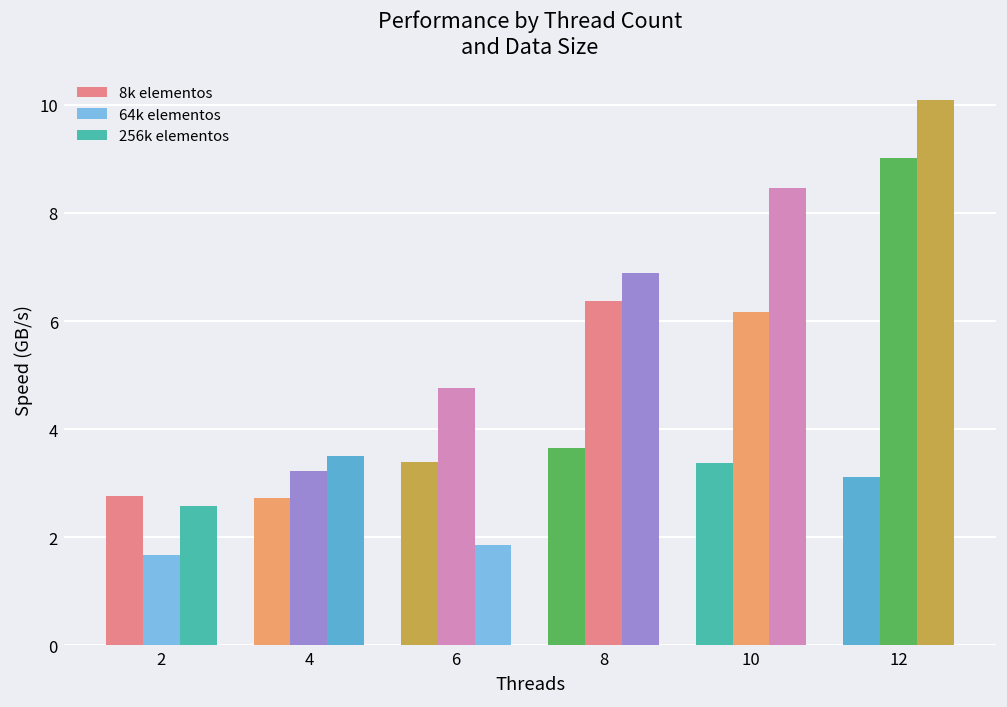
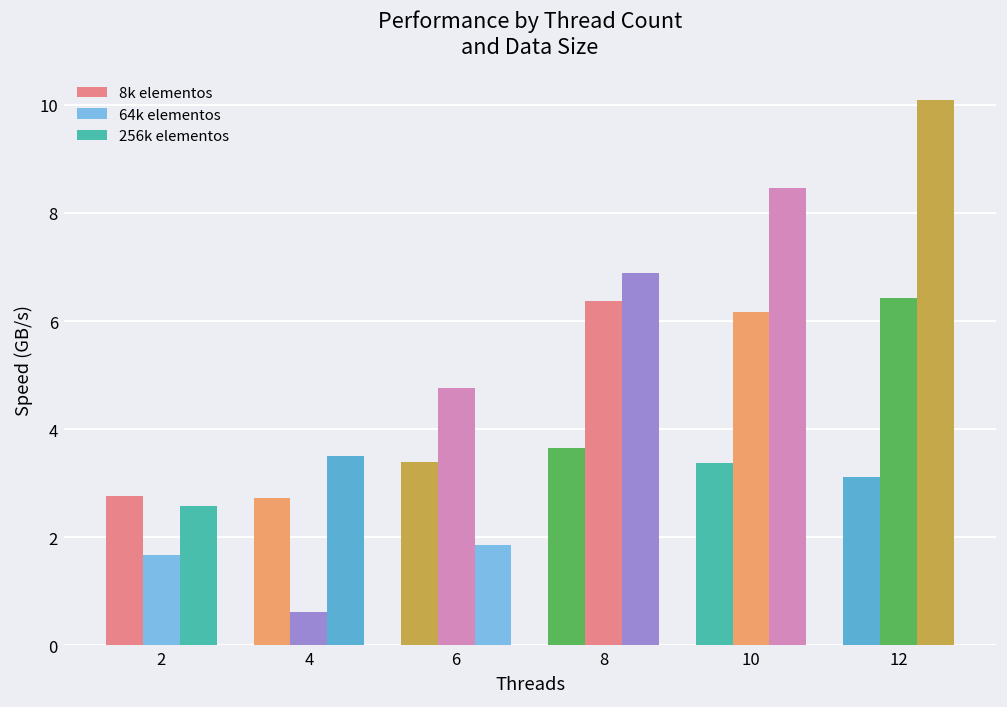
64k elementos, 4: 3.2 -> 0.6
64k elementos, 12: 9.0 -> 6.4
